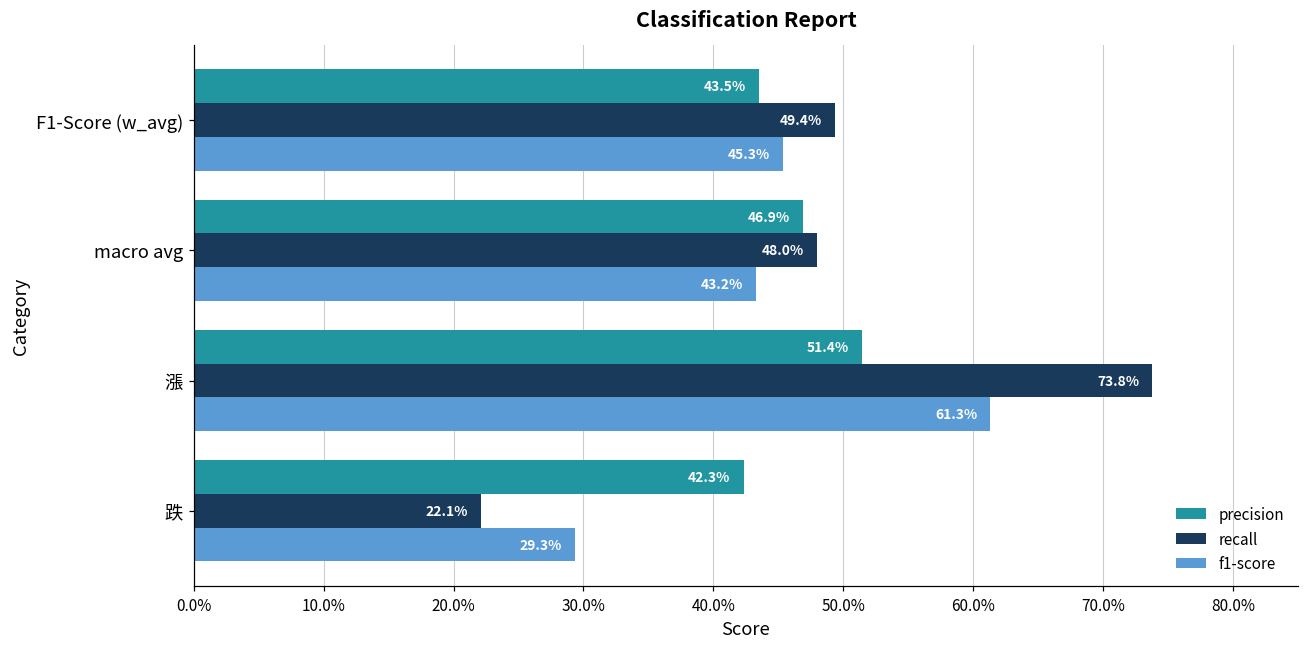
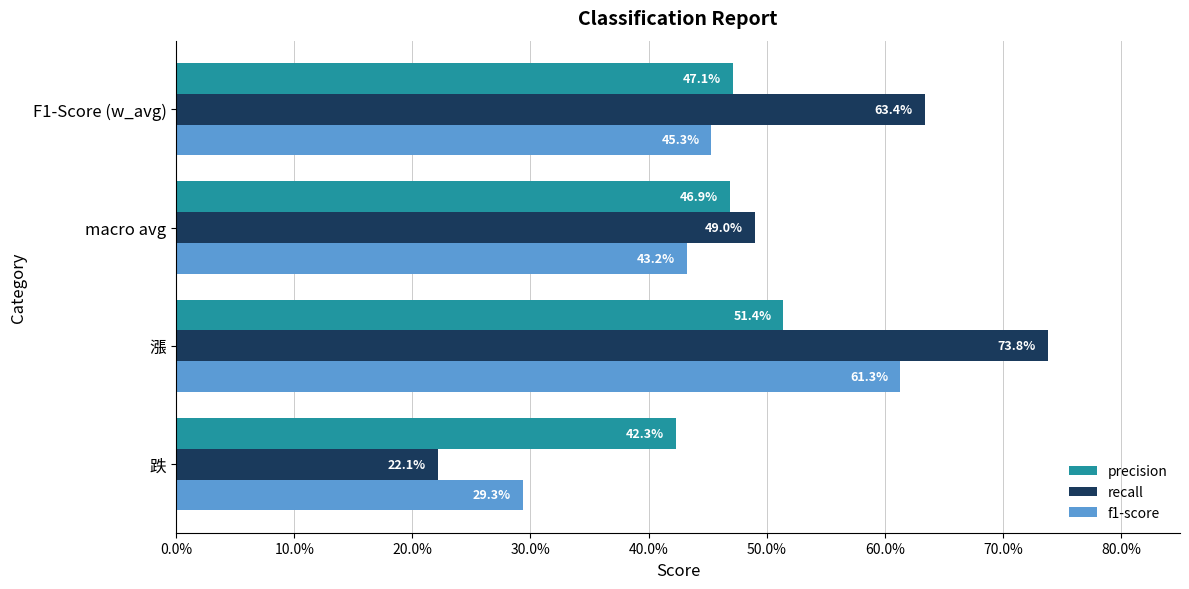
precision, F1-Score (w_avg): 43.5% -> 47.1%
recall, F1-Score (w_avg): 49.4% -> 63.4%
recall, macro avg: 48.0% -> 49.0%
